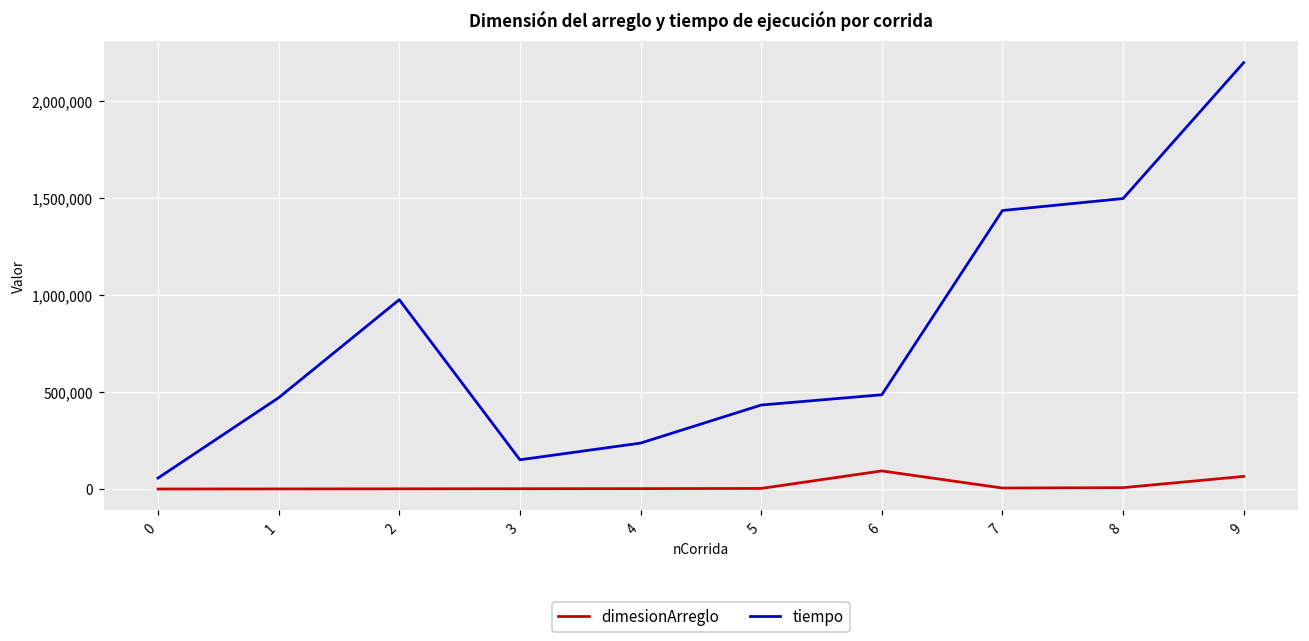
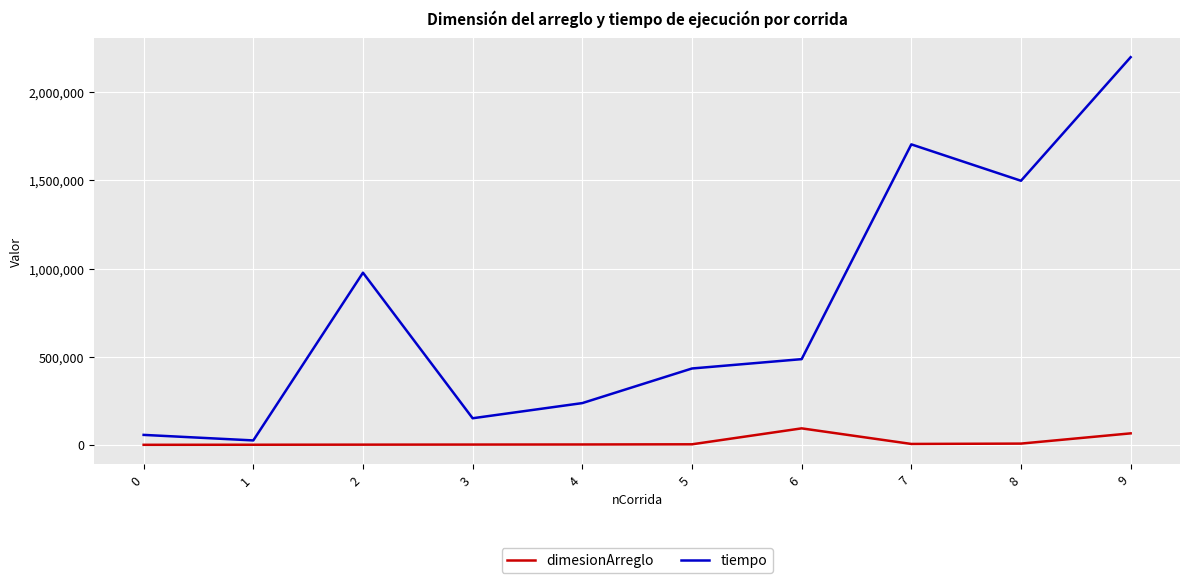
tiempo, 1: 470,000 -> 30,000
tiempo, 7: 1,440,000 -> 1,700,000
